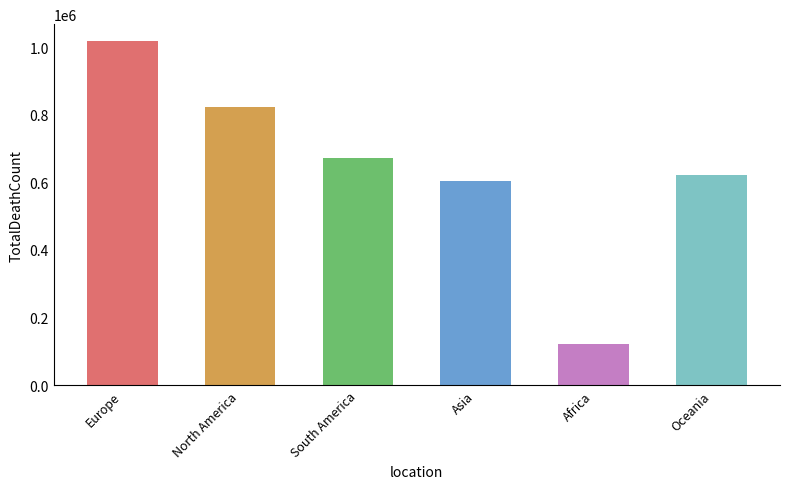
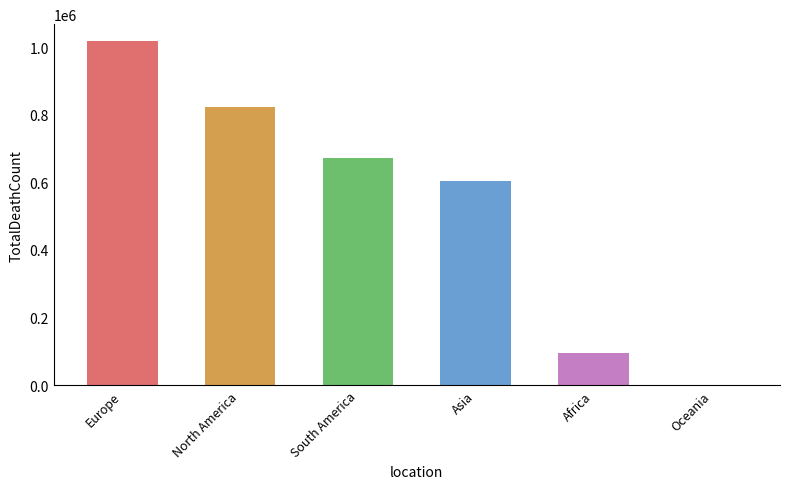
Africa: 120000 -> 100000
Oceania: 620000 -> 0
